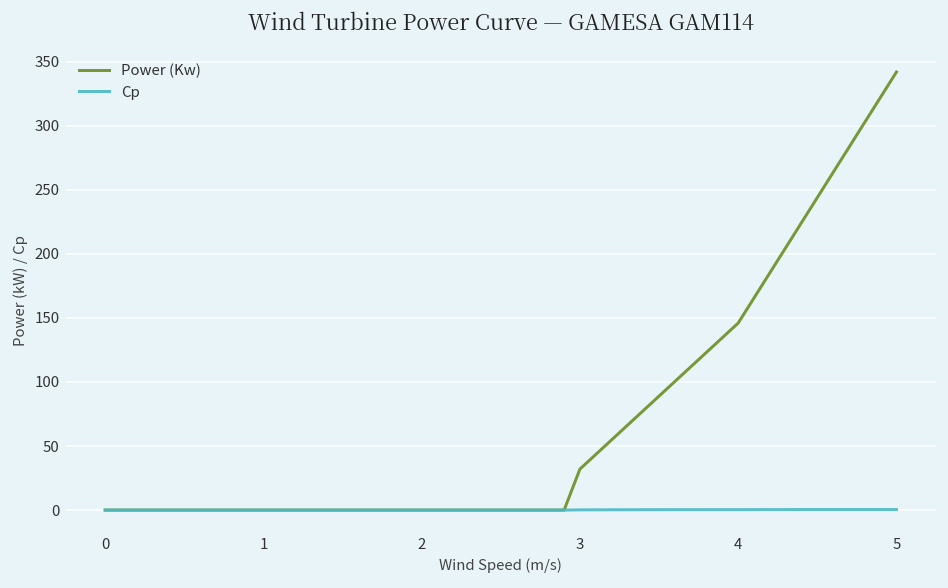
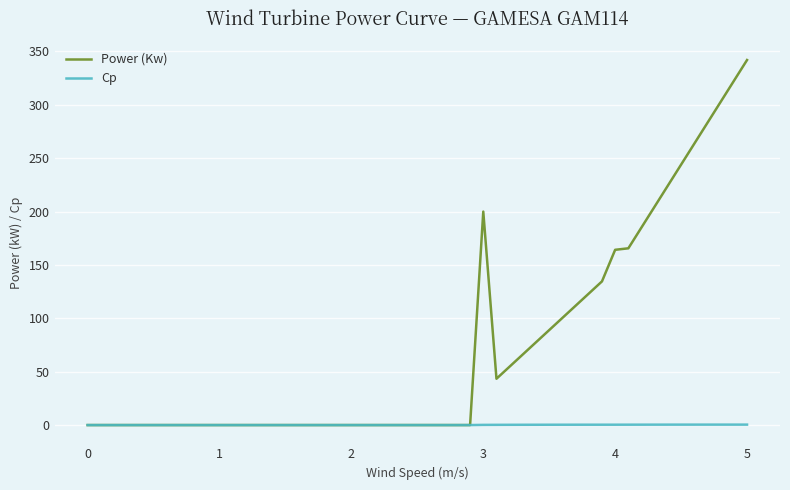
Power (Kw), 3: 32 -> 200
Power (Kw), 4: 146 -> 164
